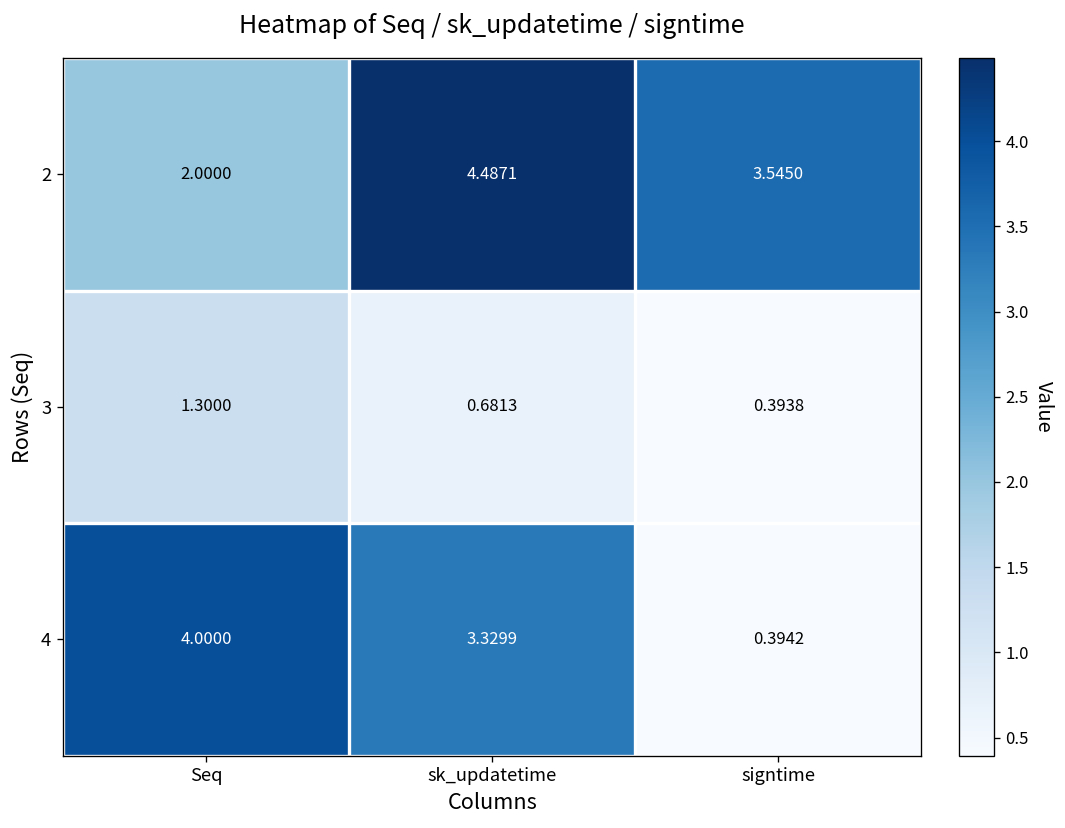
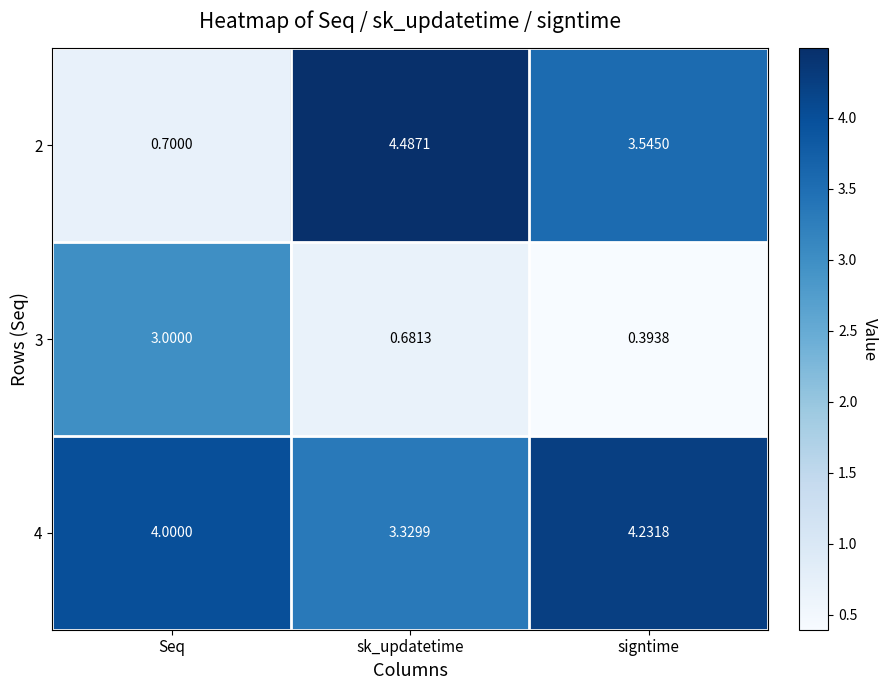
2, Seq: 2.0000 -> 0.7000
3, Seq: 1.3000 -> 3.0000
4, signtime: 0.3942 -> 4.2318
